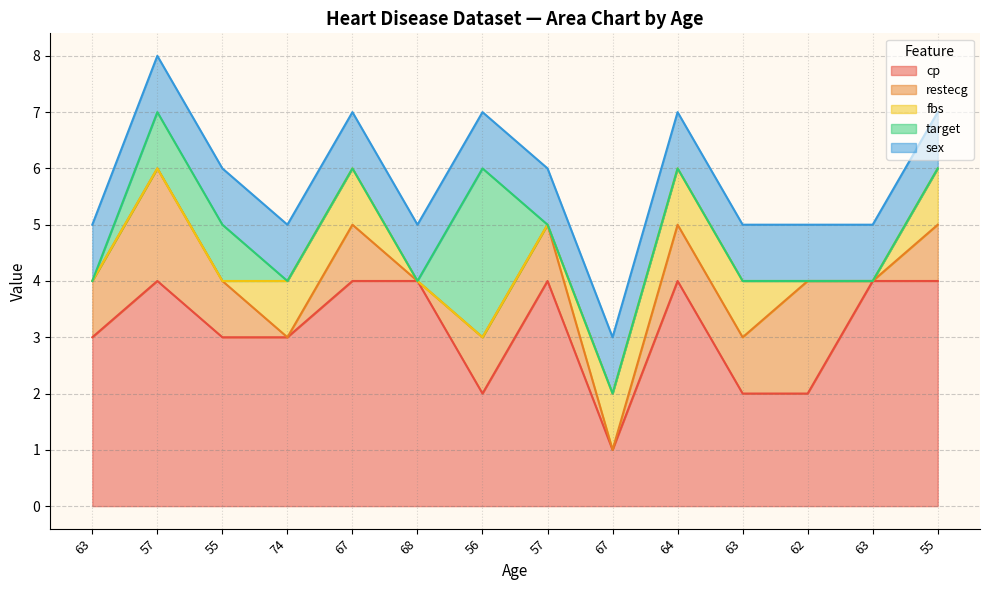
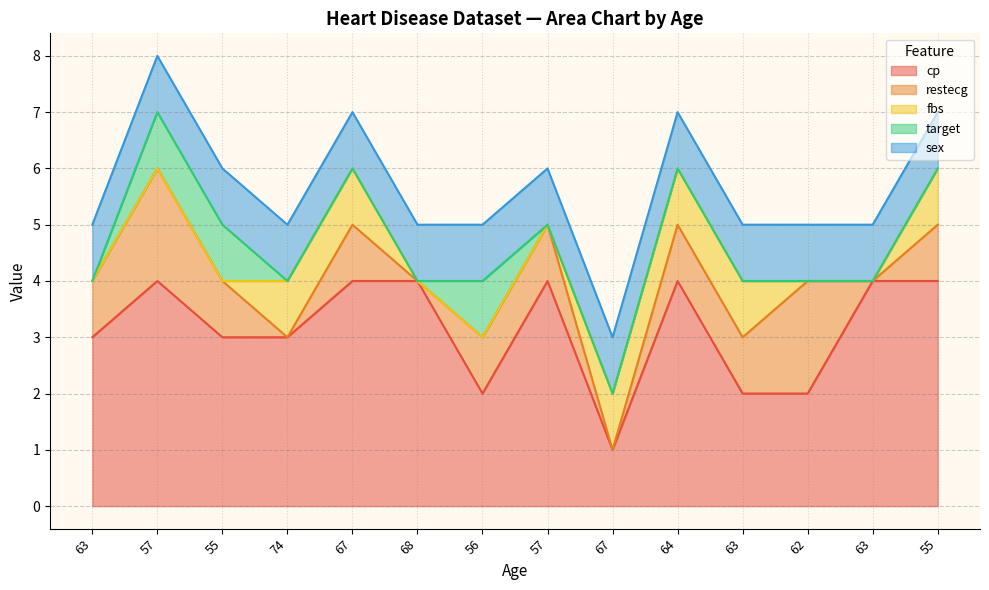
target, 56: 3 -> 1
